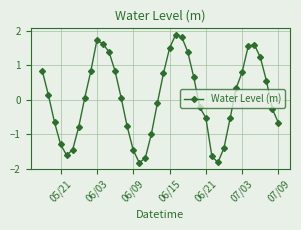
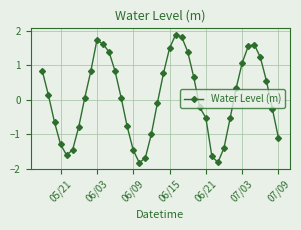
07/03: 0.8 -> 1.1
07/09: -0.7 -> -1.1
